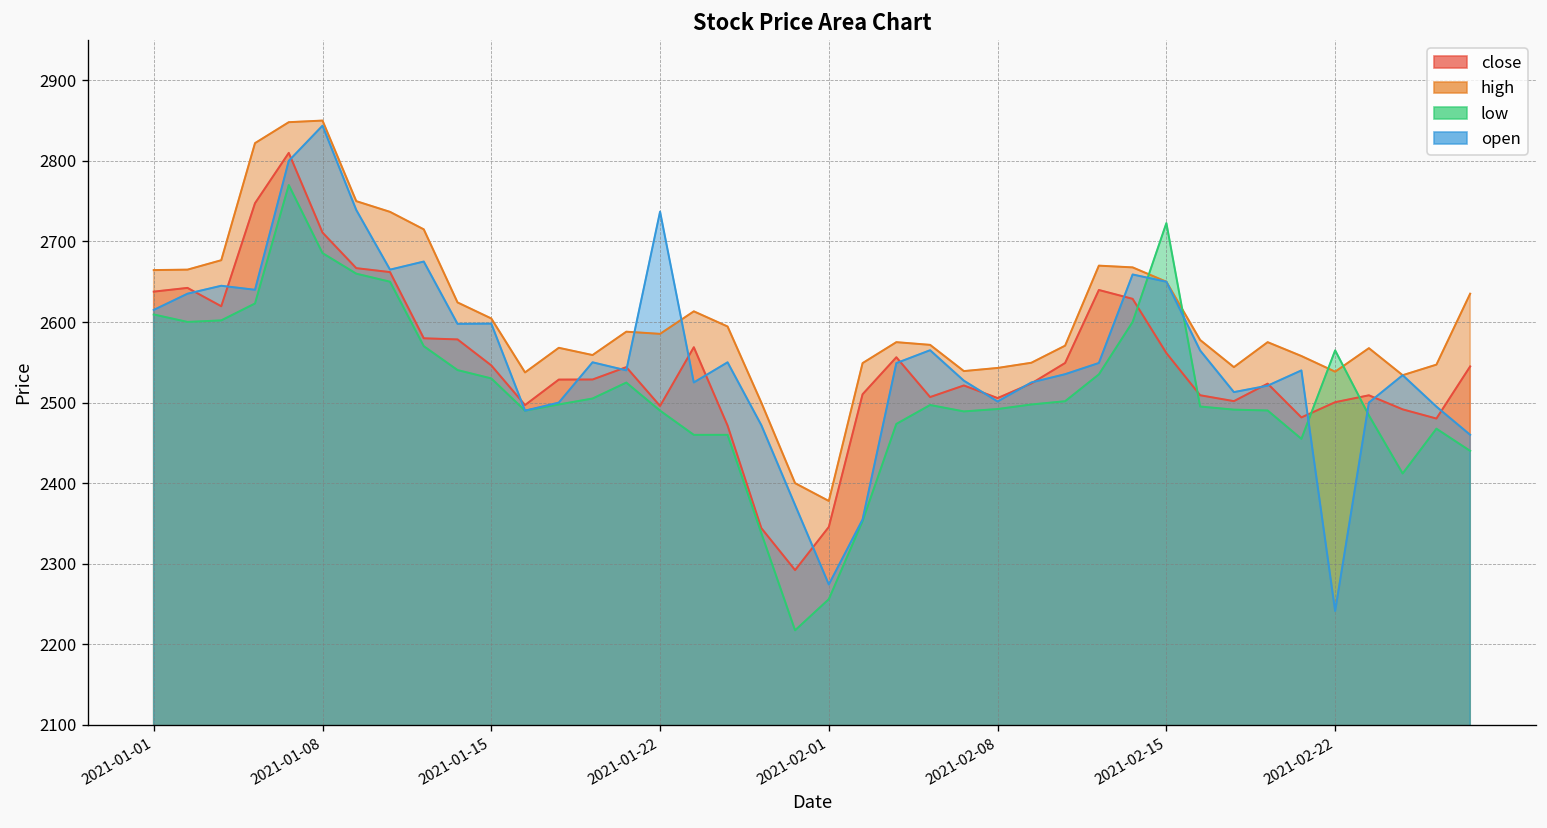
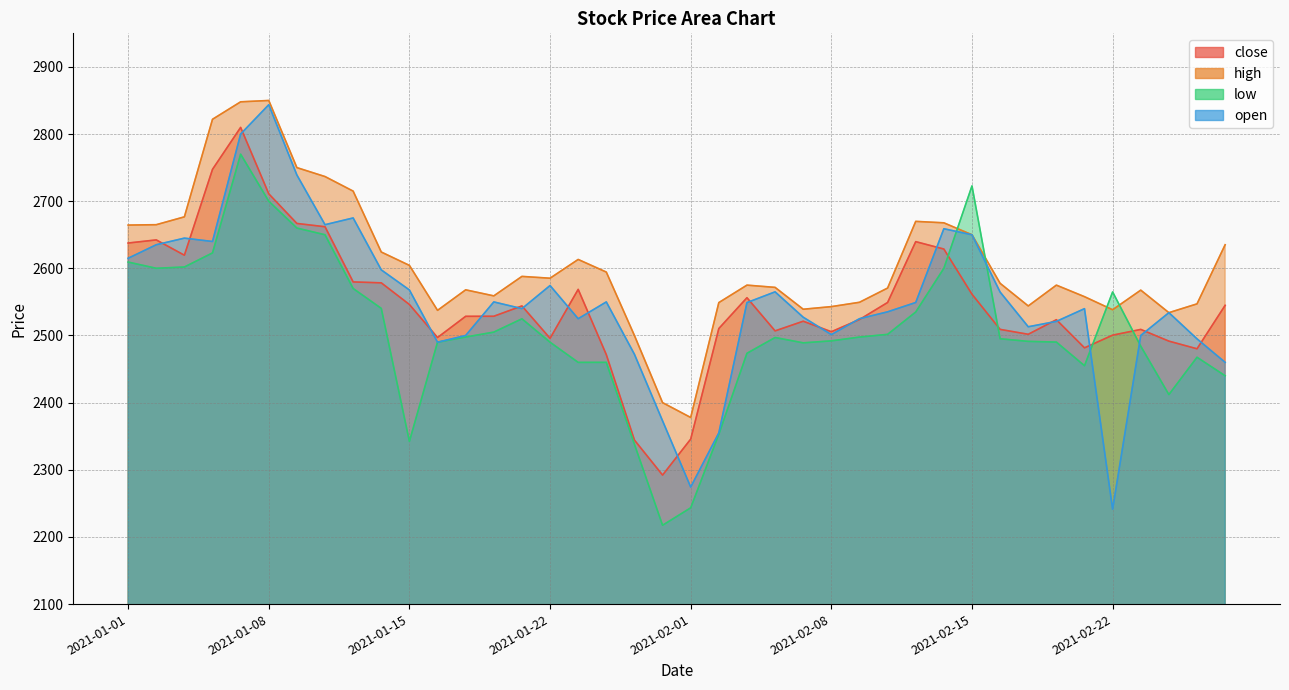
low, 2021-01-08: 2690 -> 2700
low, 2021-01-15: 2530 -> 2340
open, 2021-01-15: 2600 -> 2570
open, 2021-01-22: 2740 -> 2570
low, 2021-02-01: 2260 -> 2240
